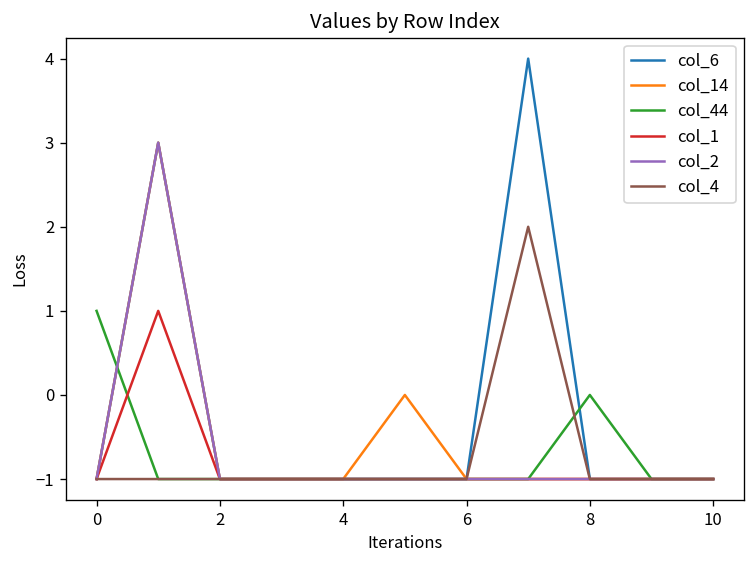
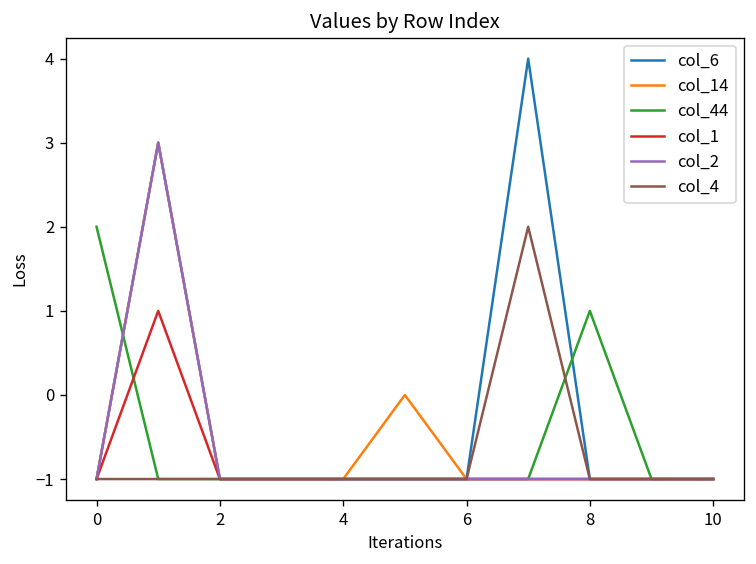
col_44, 0: 1 -> 2
col_44, 8: 0 -> 1
